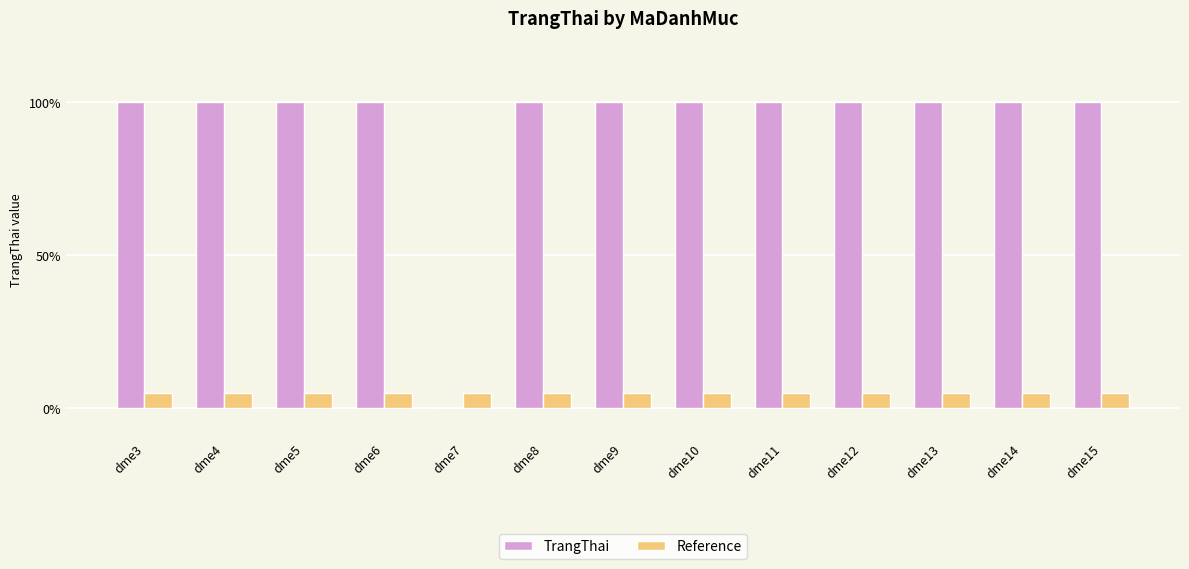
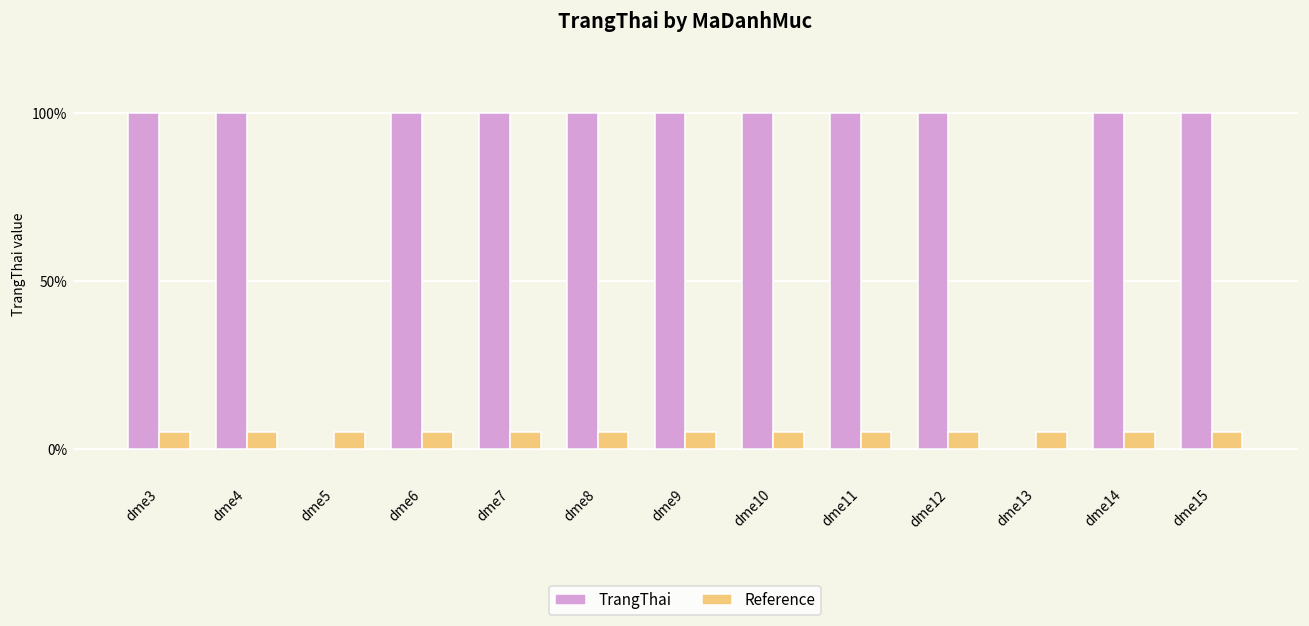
TrangThai, dme5: 100% -> 0%
TrangThai, dme7: 0% -> 100%
TrangThai, dme13: 100% -> 0%
